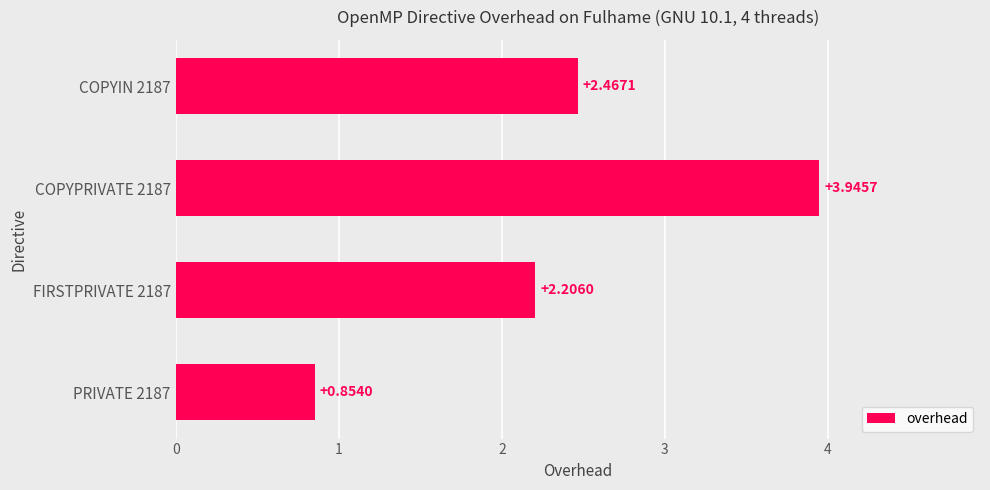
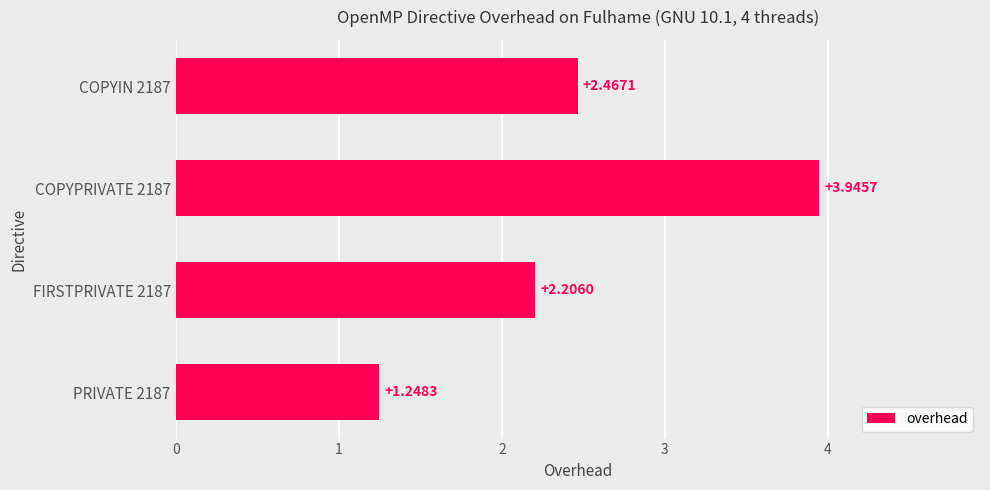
PRIVATE 2187: +0.8540 -> +1.2483
